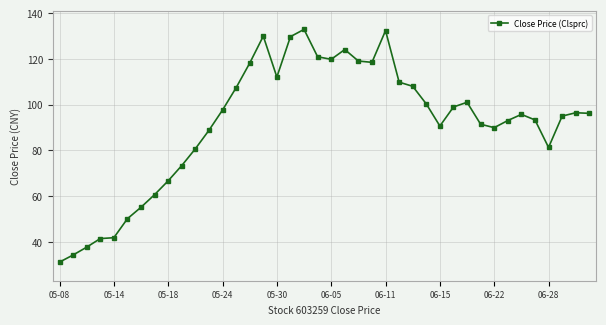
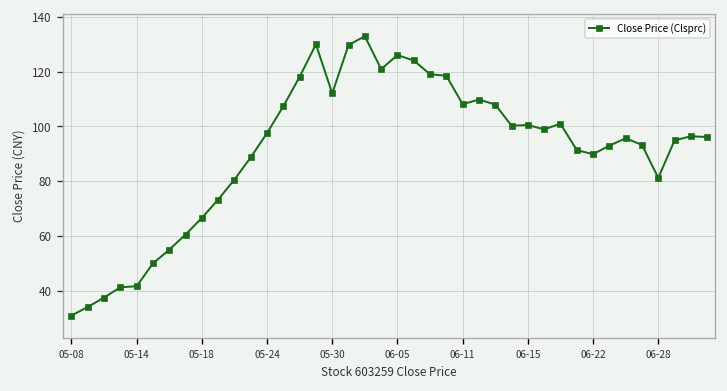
06-05: 120 -> 126
06-11: 132 -> 108
06-15: 91 -> 101
